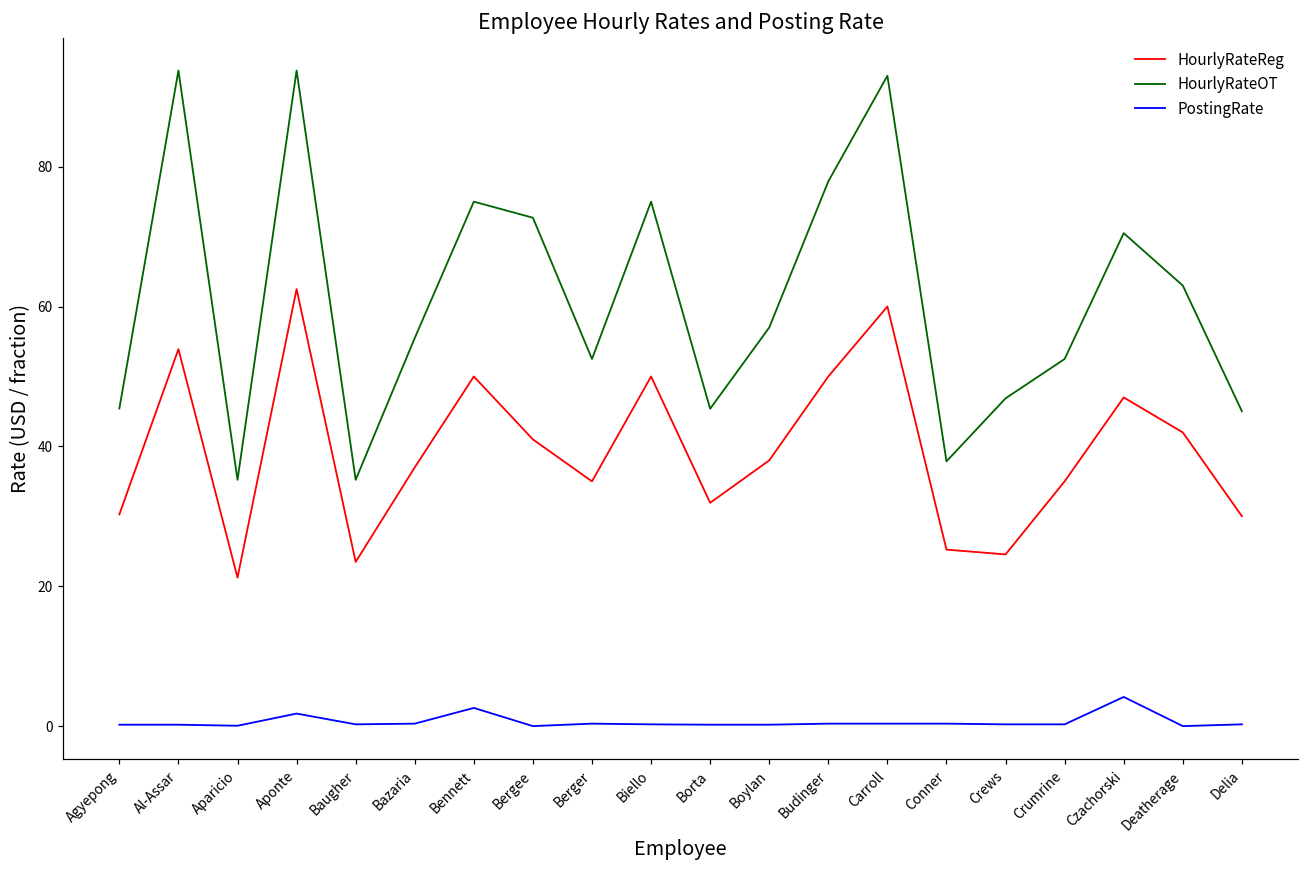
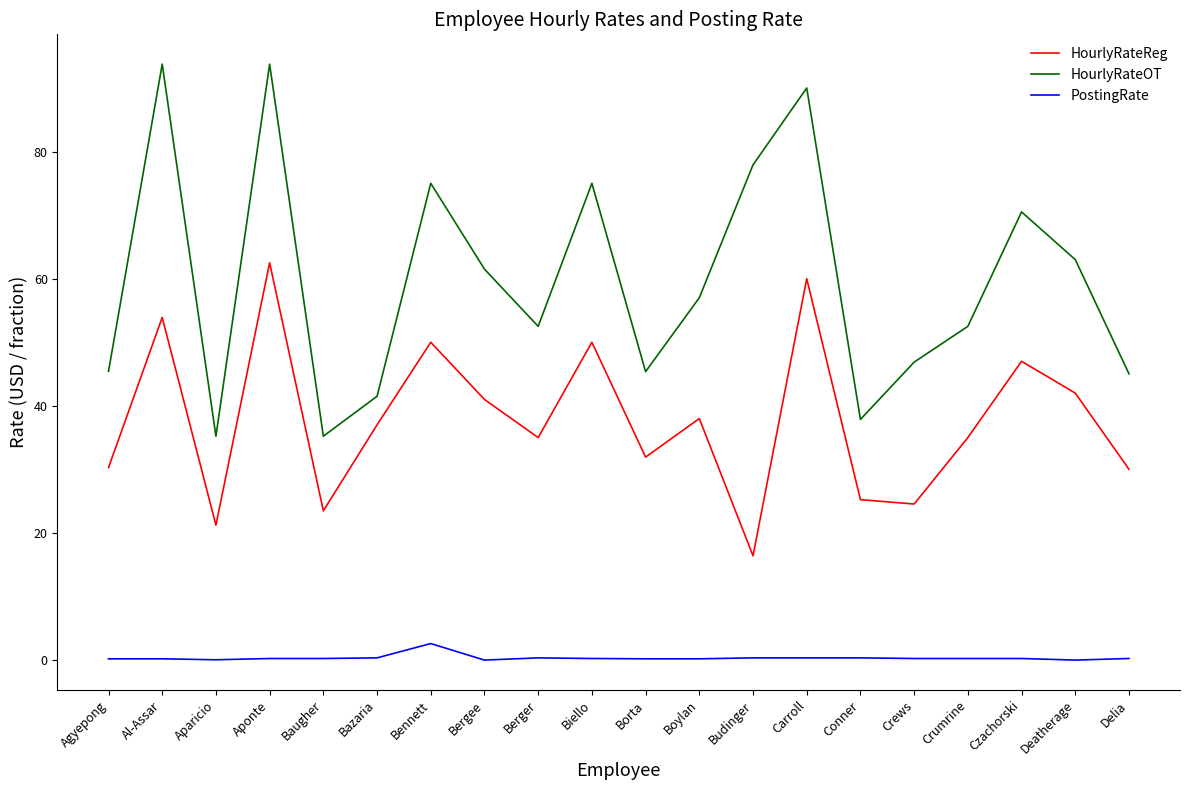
PostingRate, Aponte: 2 -> 0
HourlyRateOT, Bazaria: 56 -> 42
HourlyRateOT, Bergee: 73 -> 62
HourlyRateReg, Budinger: 50 -> 16
HourlyRateOT, Carroll: 93 -> 90
PostingRate, Czachorski: 4 -> 0
